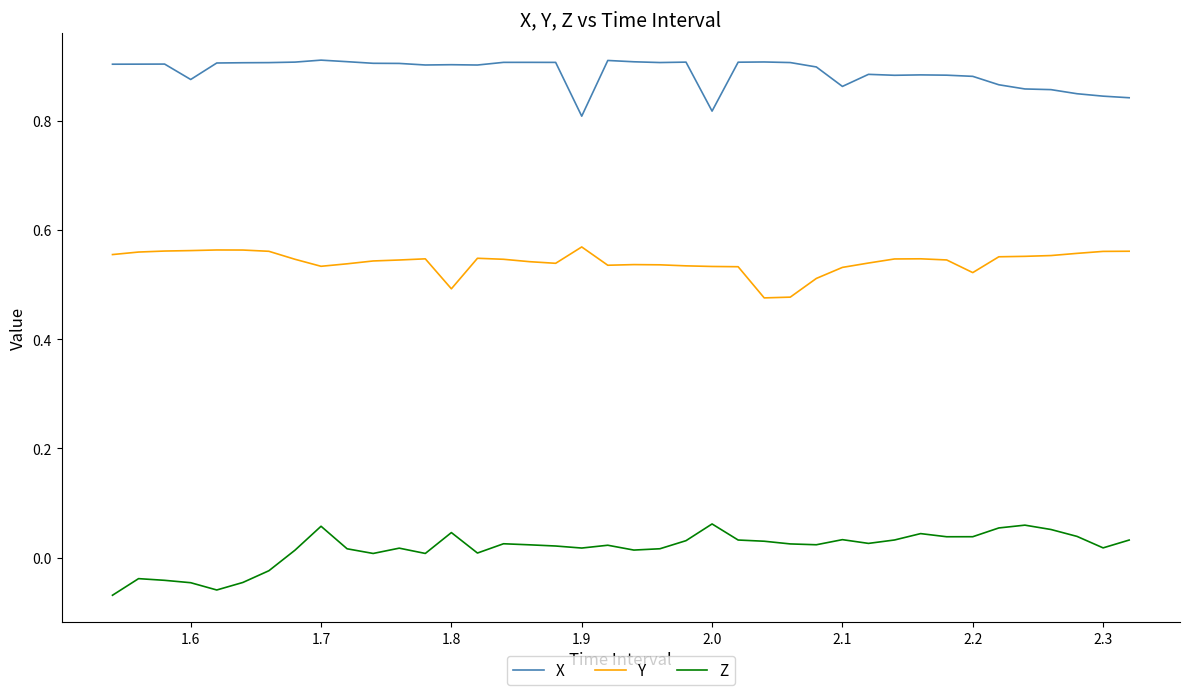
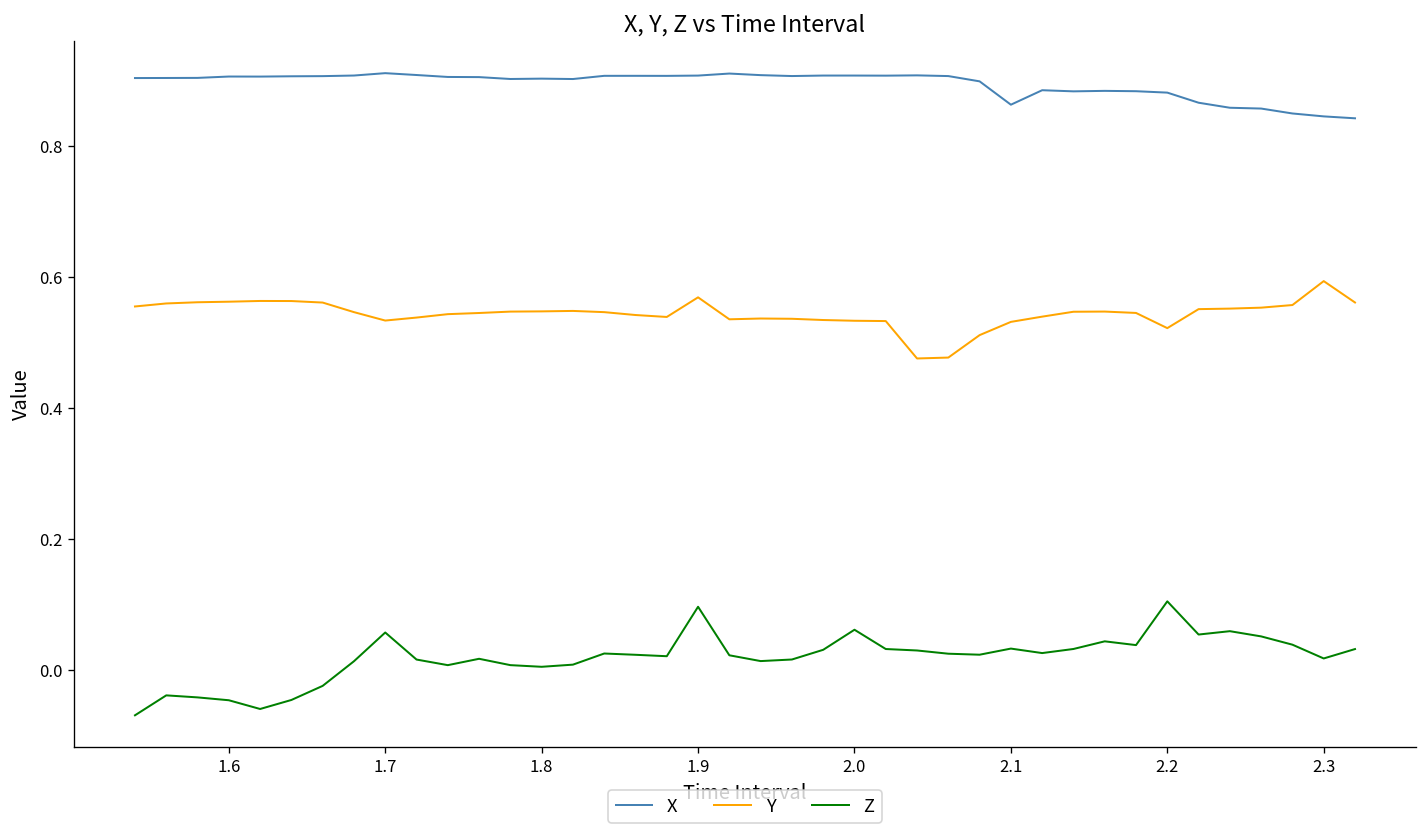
X, 1.6: 0.88 -> 0.91
Y, 1.8: 0.49 -> 0.55
Z, 1.8: 0.05 -> 0.00
X, 1.9: 0.81 -> 0.91
Z, 1.9: 0.02 -> 0.10
X, 2.0: 0.82 -> 0.91
Z, 2.2: 0.04 -> 0.10
Y, 2.3: 0.56 -> 0.59
